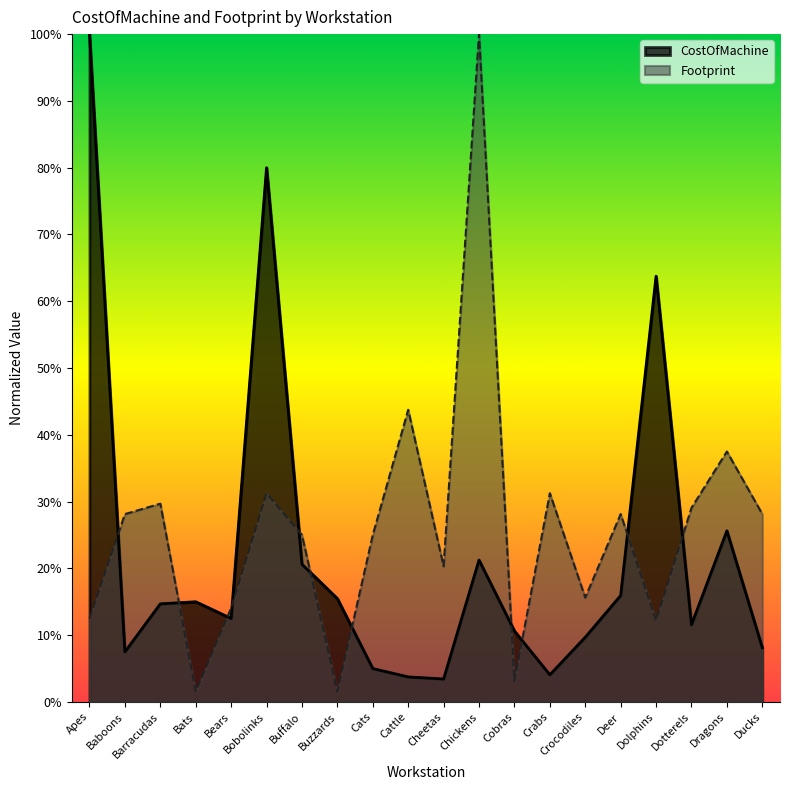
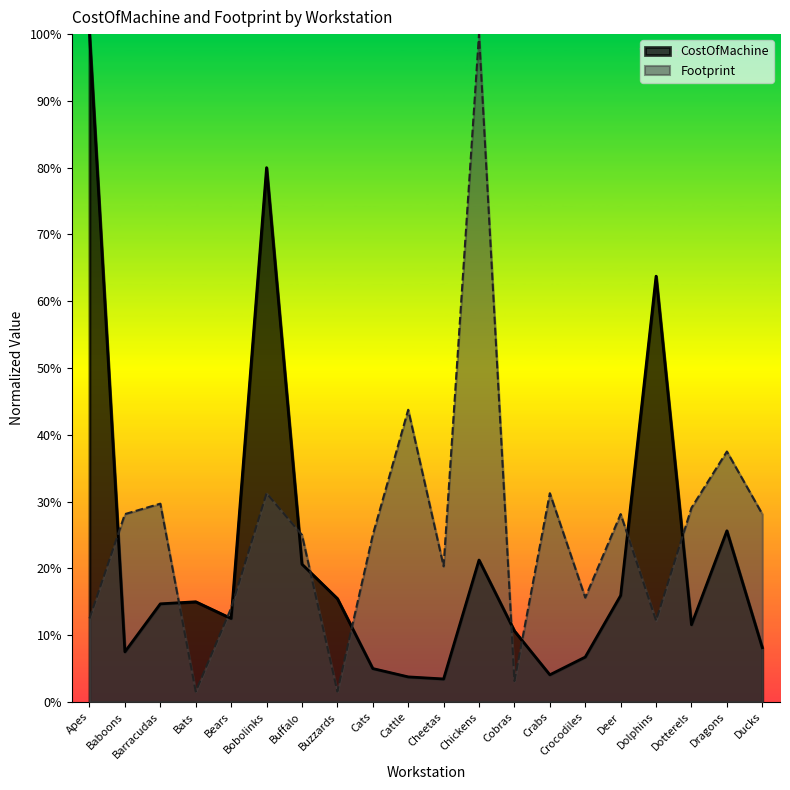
CostOfMachine, Crocodiles: 10% -> 7%
